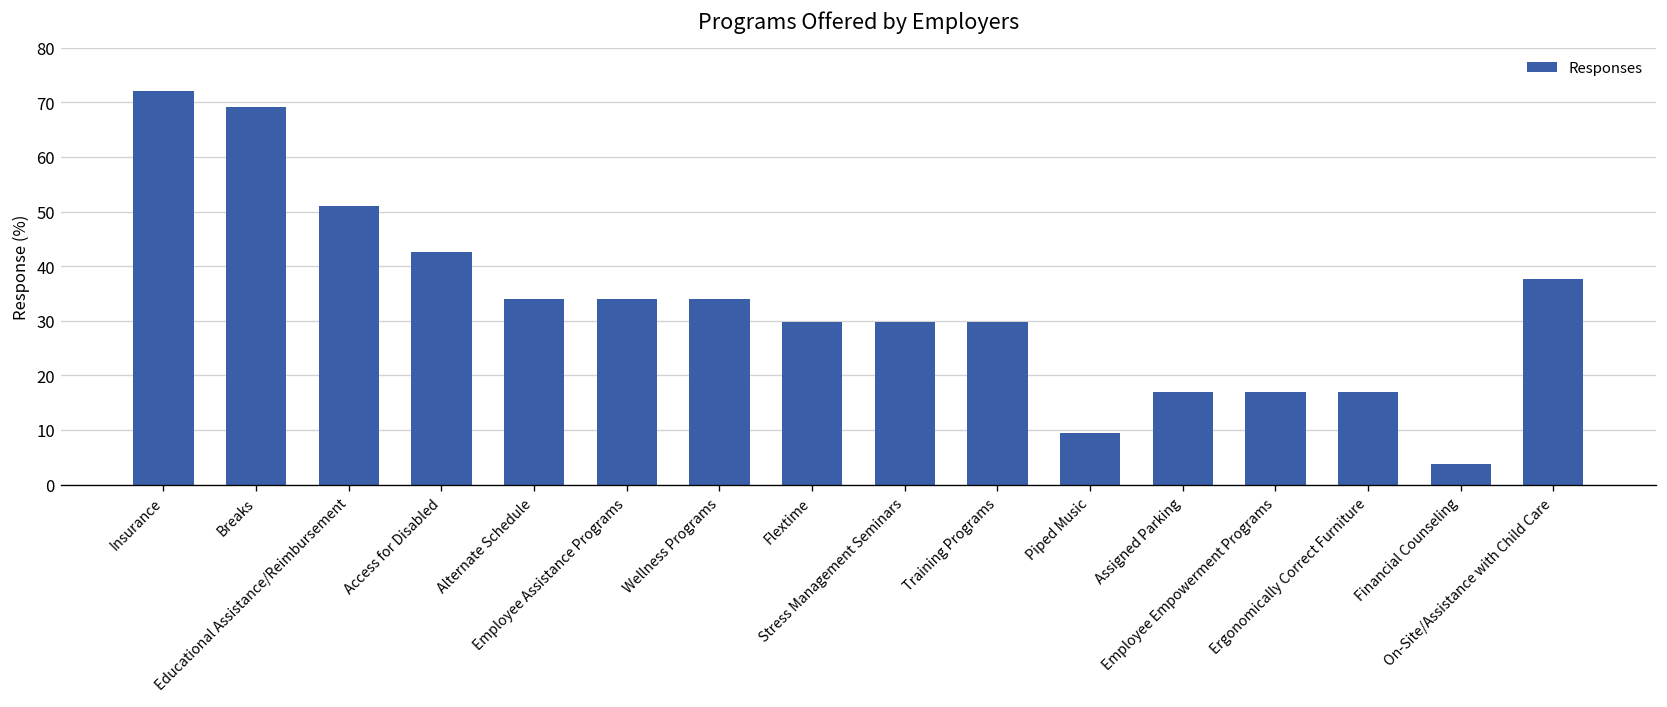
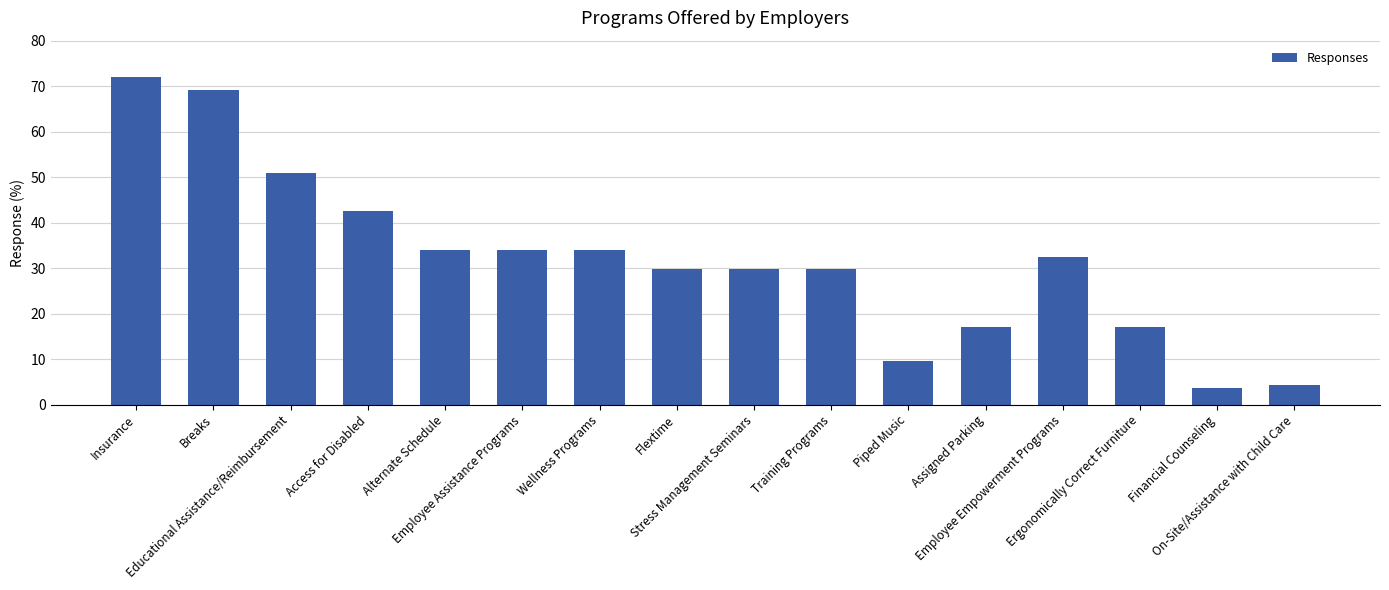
Employee Empowerment Programs: 17 -> 32
On-Site/Assistance with Child Care: 38 -> 4
